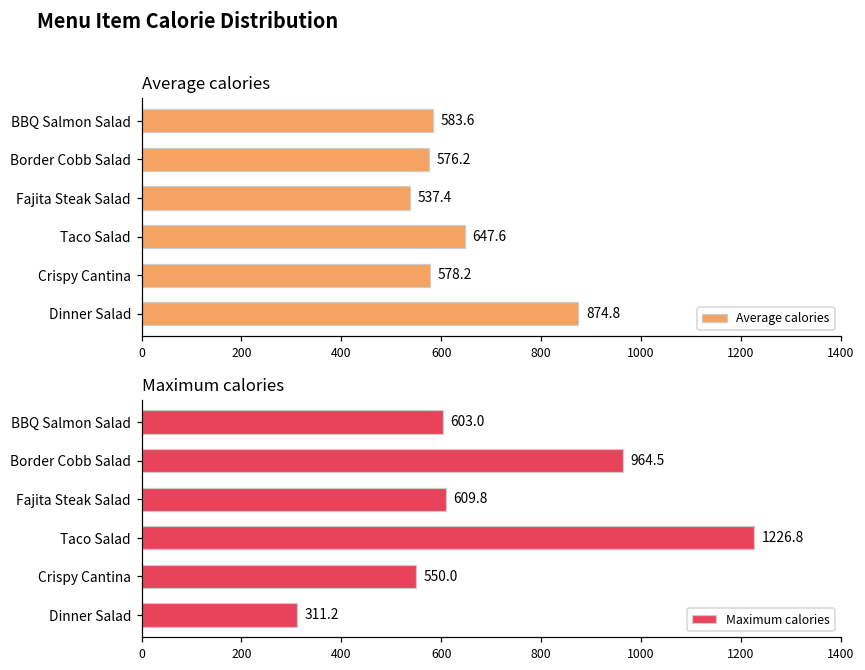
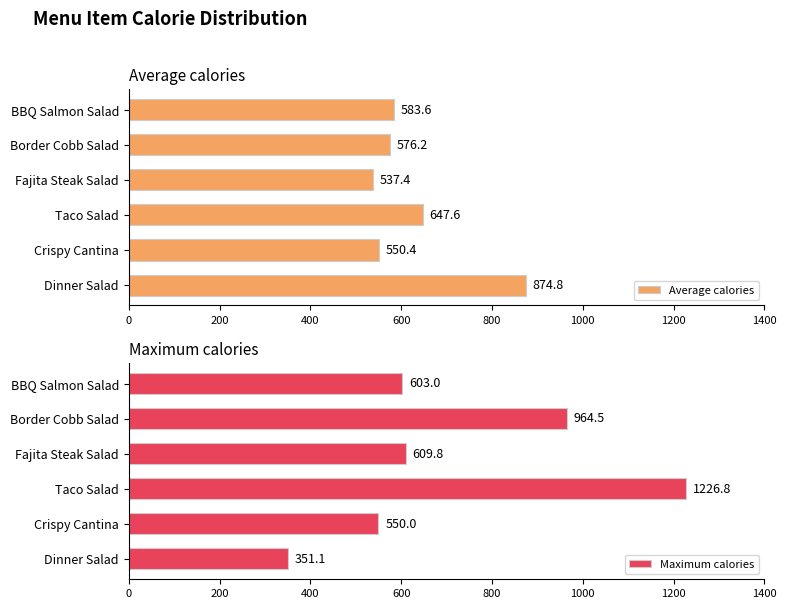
Average calories, Crispy Cantina: 578.2 -> 550.4
Maximum calories, Dinner Salad: 311.2 -> 351.1
